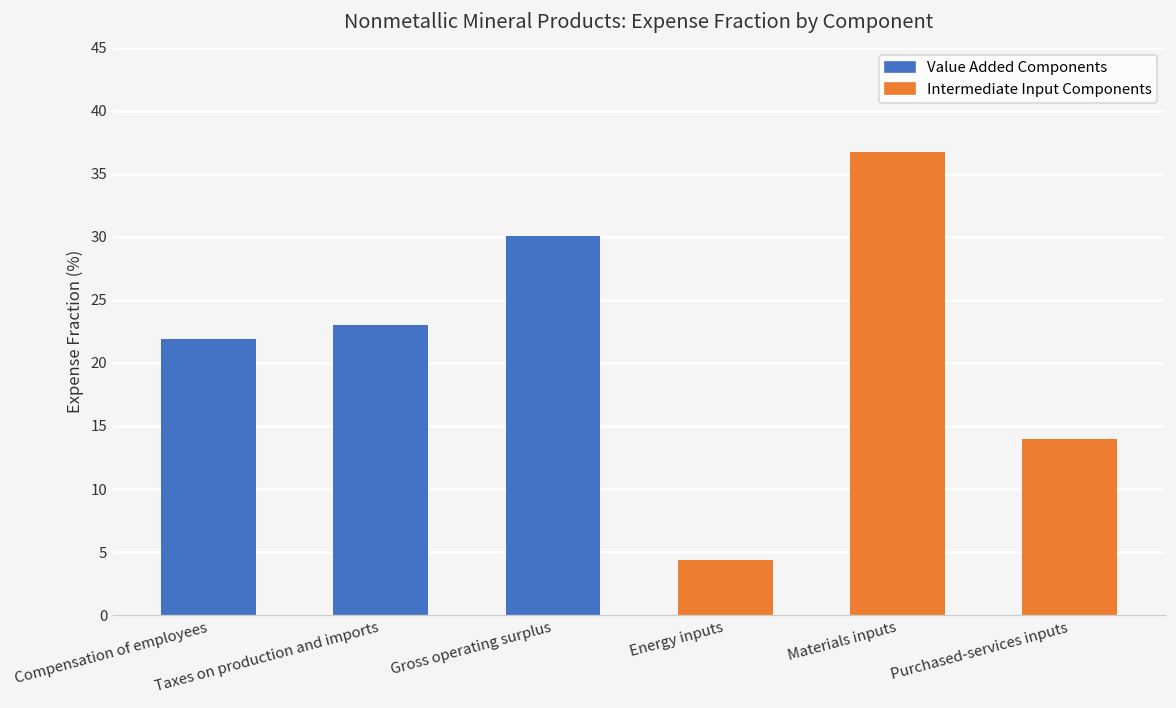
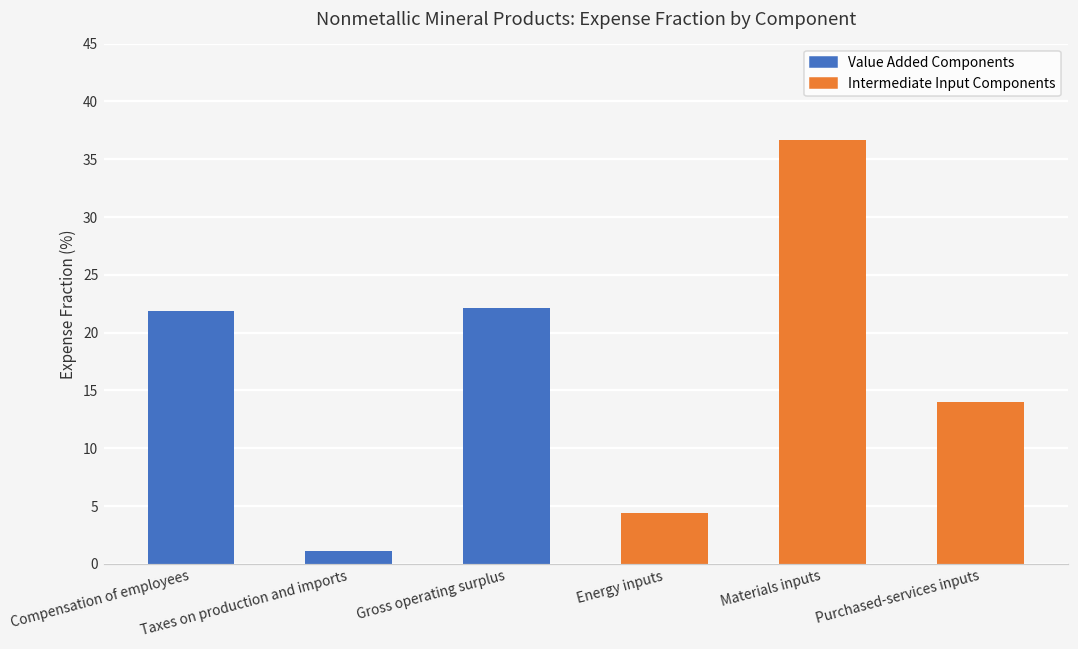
Taxes on production and imports: 23.0 -> 1.1
Gross operating surplus: 30.1 -> 22.1
